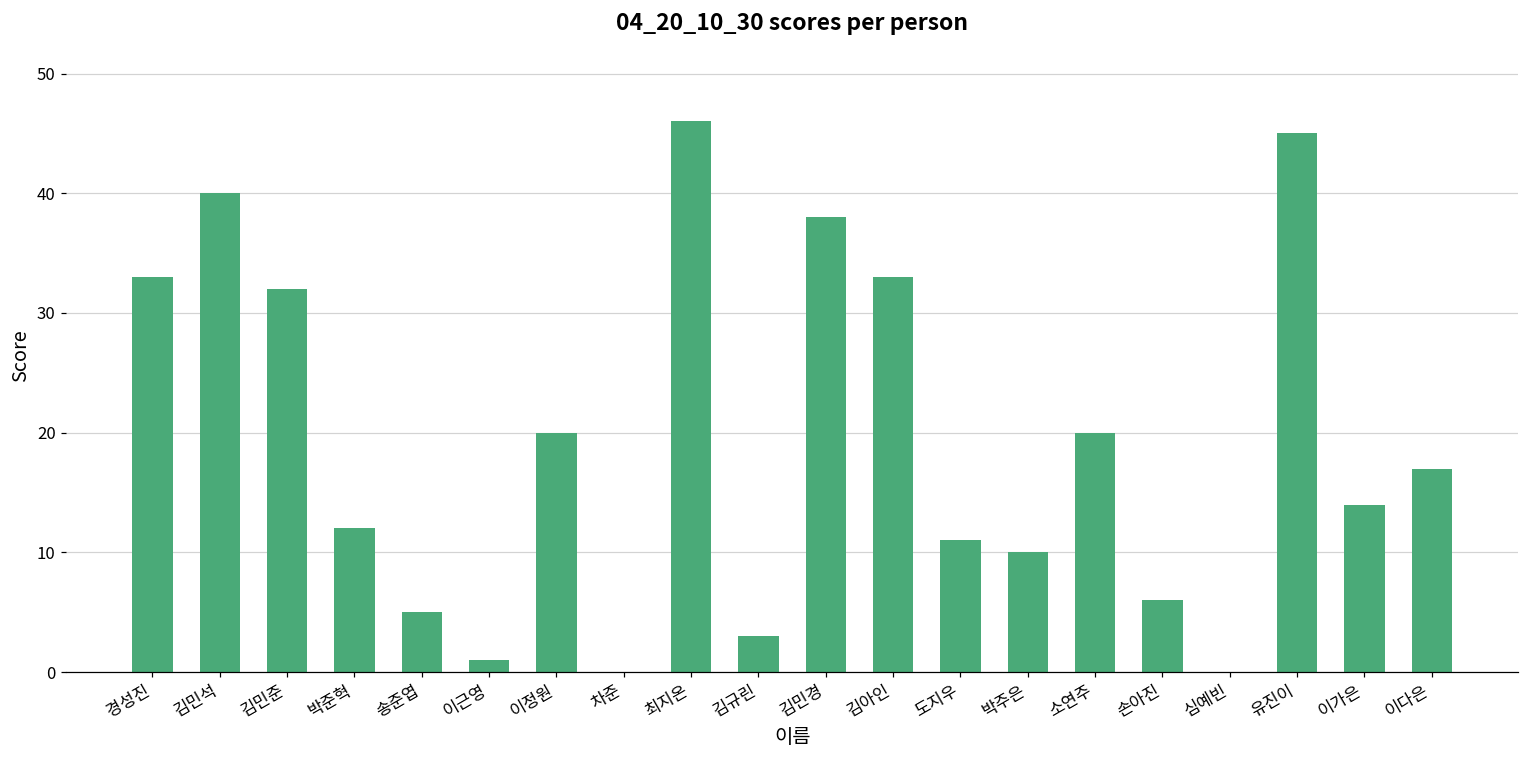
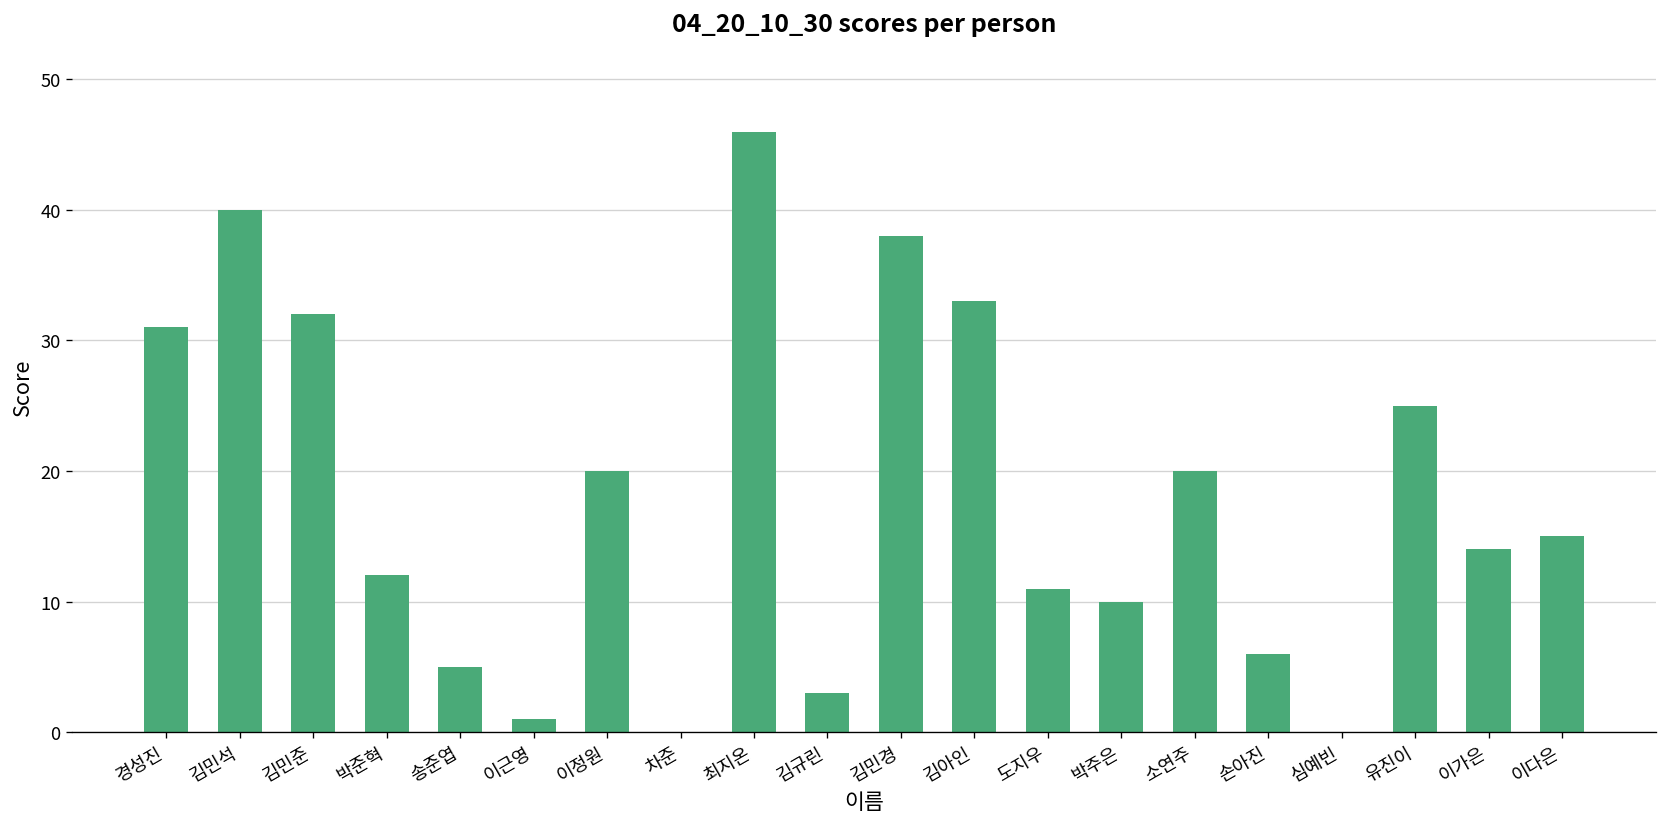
경성진: 33 -> 31
유진이: 45 -> 25
이다은: 17 -> 15
